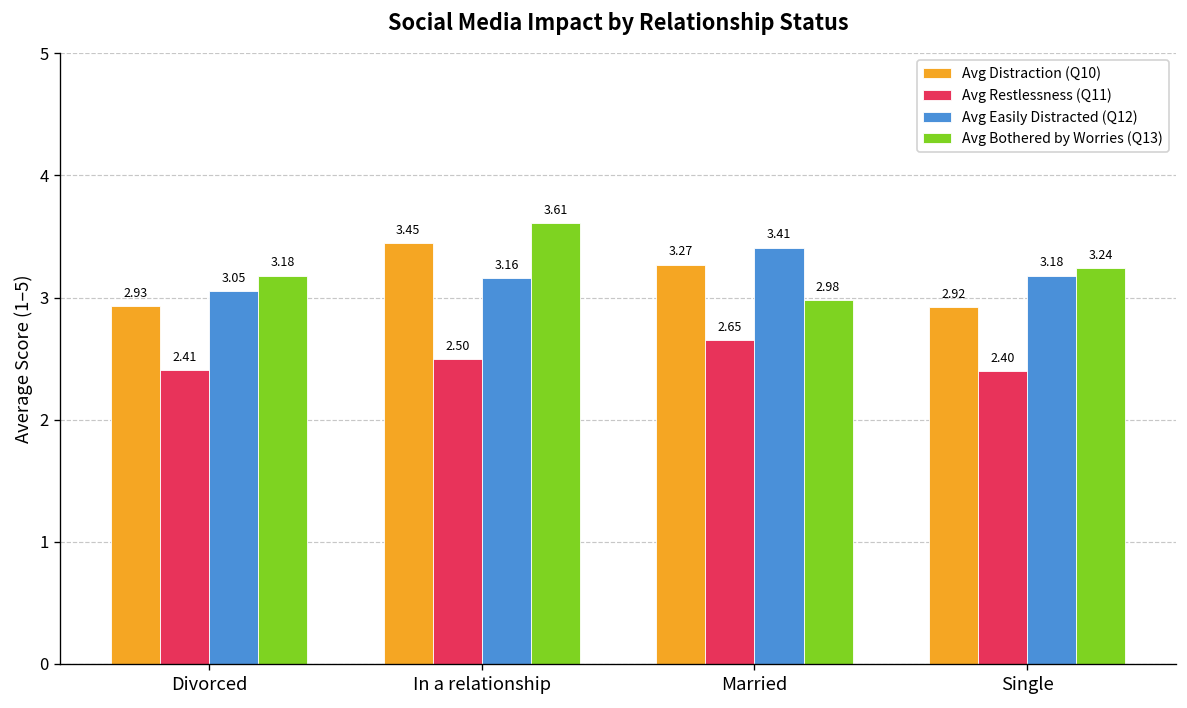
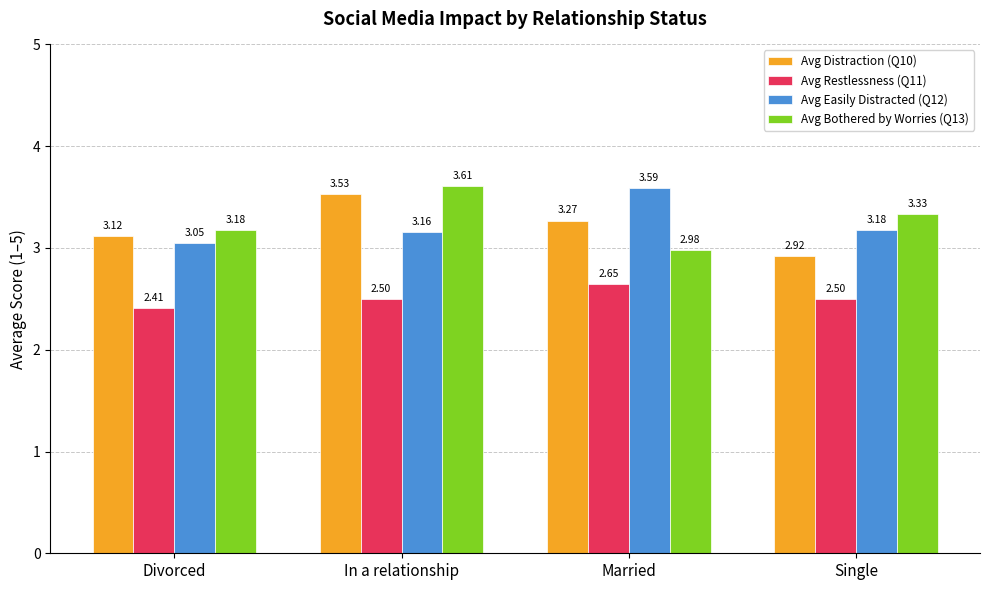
Avg Distraction (Q10), Divorced: 2.93 -> 3.12
Avg Distraction (Q10), In a relationship: 3.45 -> 3.53
Avg Easily Distracted (Q12), Married: 3.41 -> 3.59
Avg Restlessness (Q11), Single: 2.40 -> 2.50
Avg Bothered by Worries (Q13), Single: 3.24 -> 3.33
